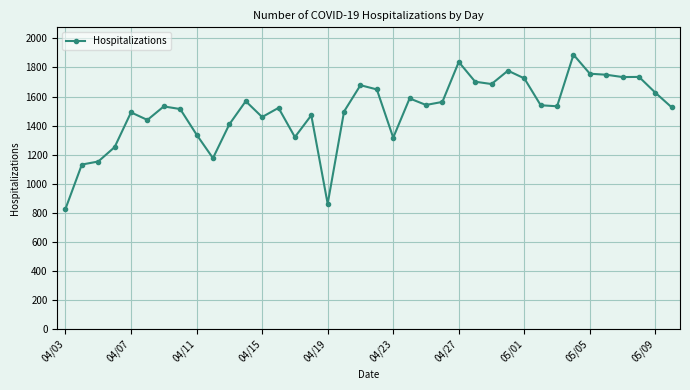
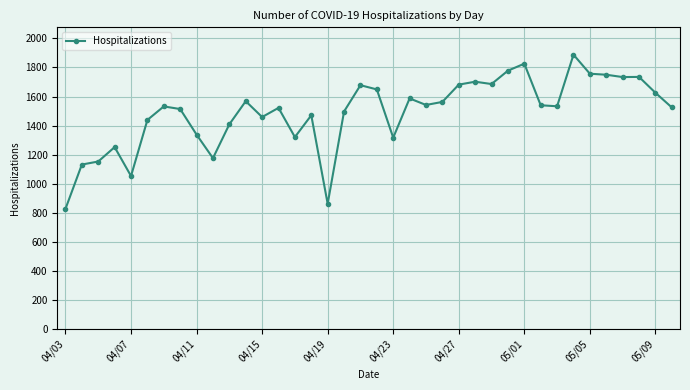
04/07: 1490 -> 1050
04/27: 1840 -> 1680
05/01: 1730 -> 1830
